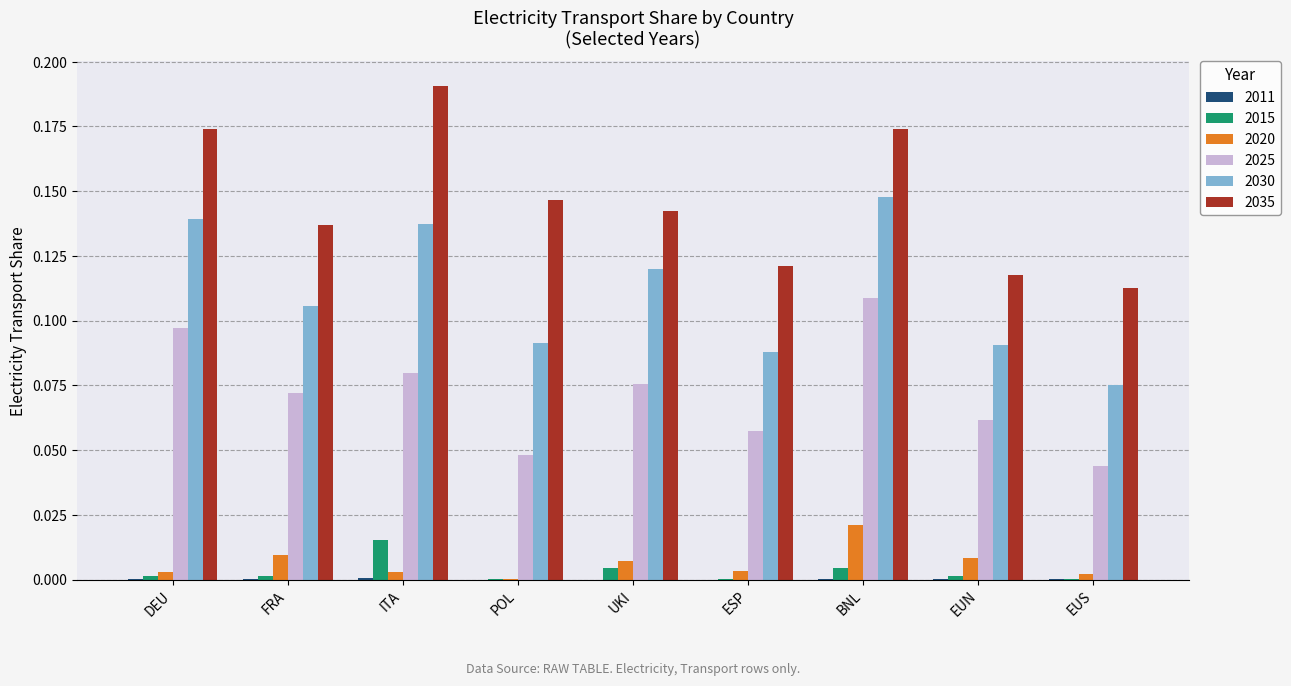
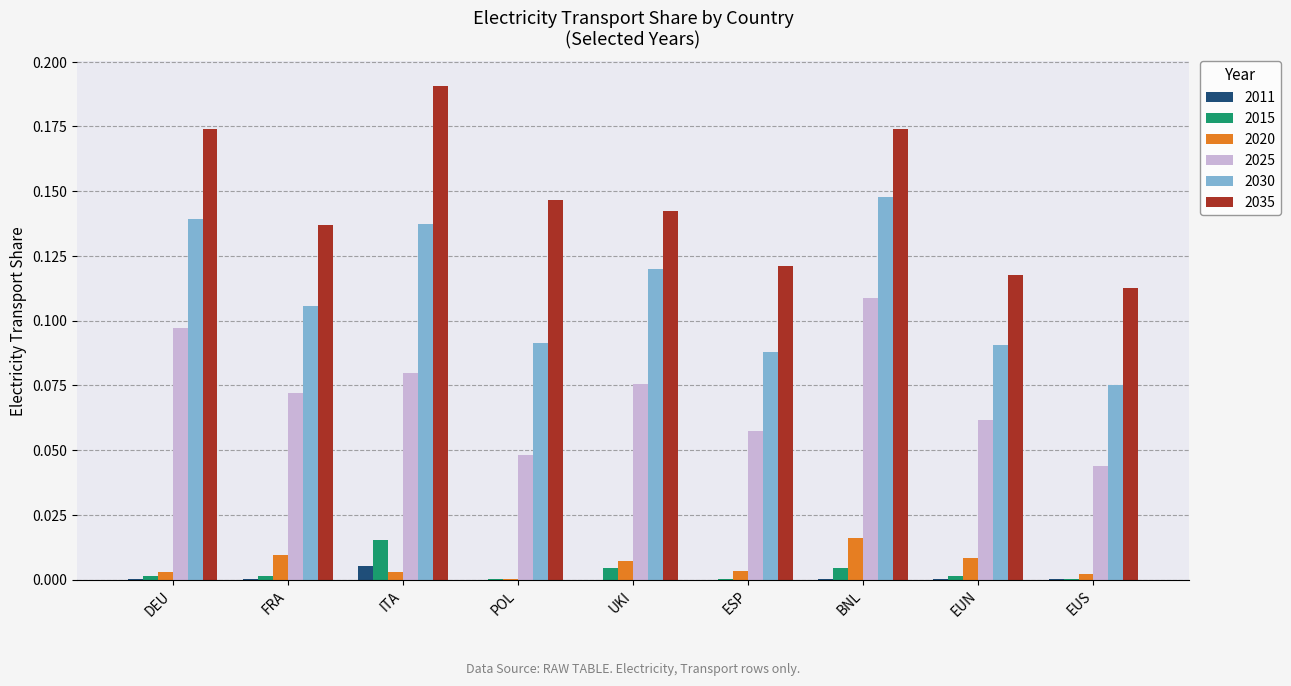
2011, ITA: 0.001 -> 0.005
2020, BNL: 0.021 -> 0.016
